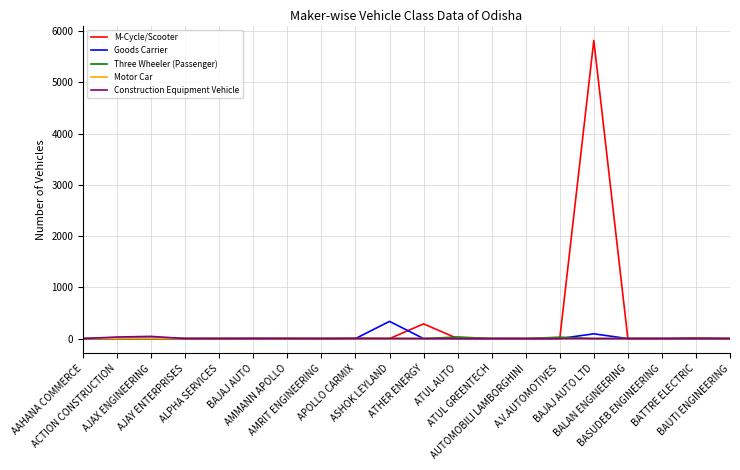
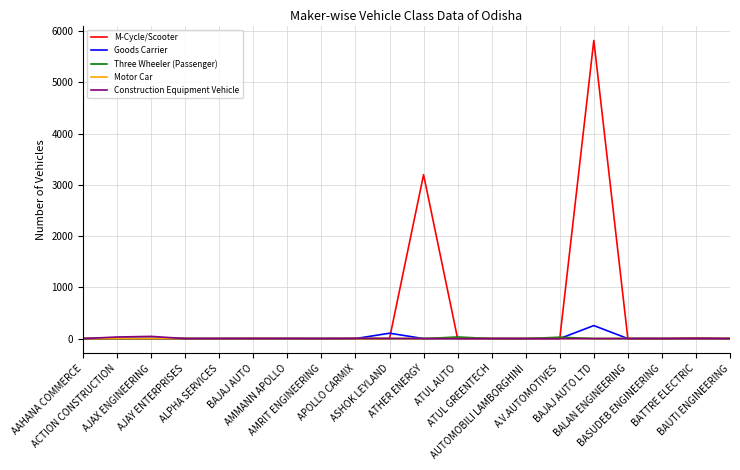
Goods Carrier, ASHOK LEYLAND: 300 -> 100
M-Cycle/Scooter, ATHER ENERGY: 300 -> 3200
Goods Carrier, BAJAJ AUTO LTD: 100 -> 300
